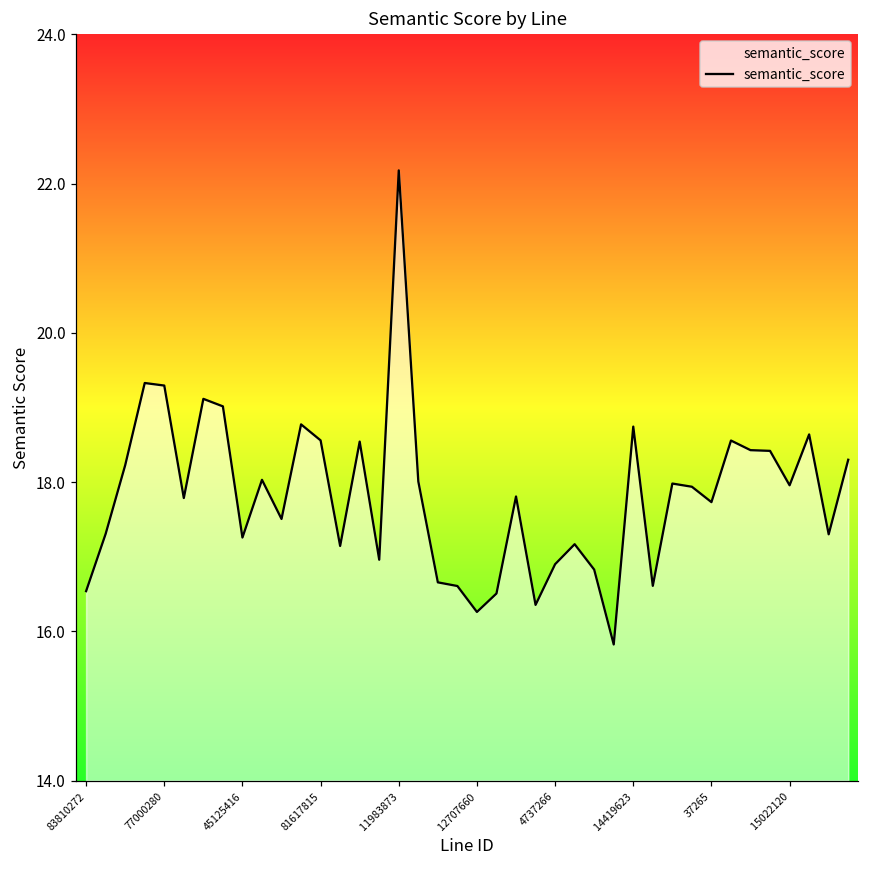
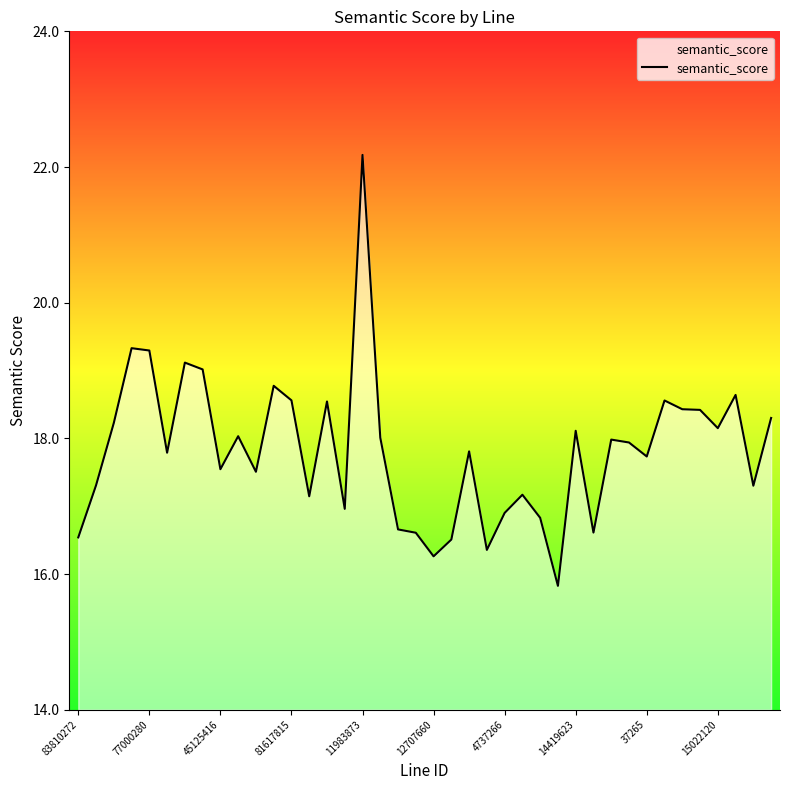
45125416: 17.3 -> 17.5
14419623: 18.7 -> 18.1
15022120: 18.0 -> 18.2
